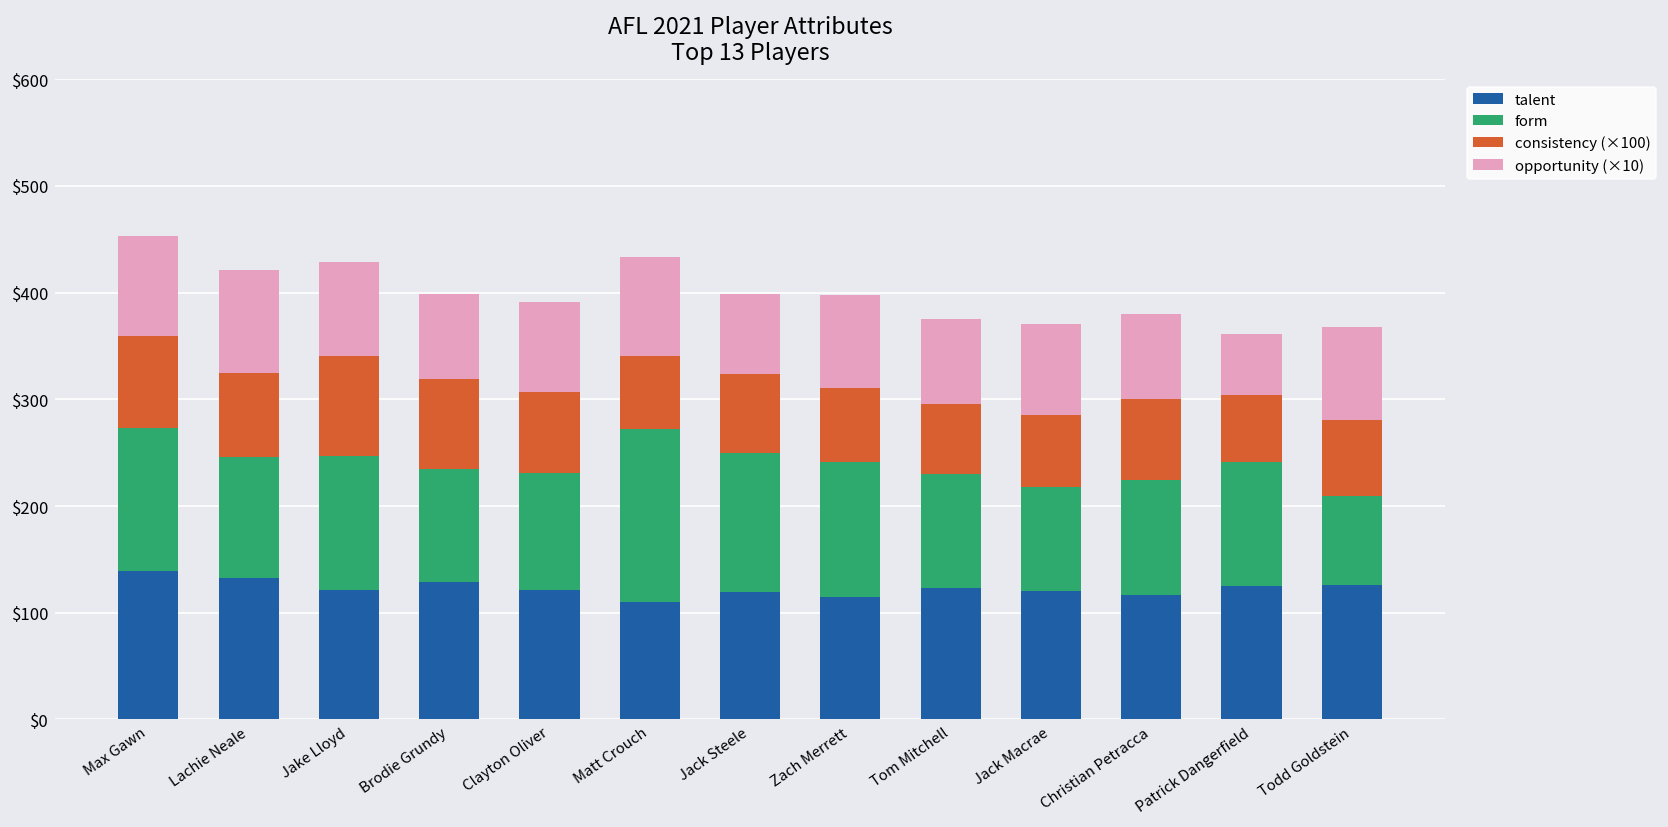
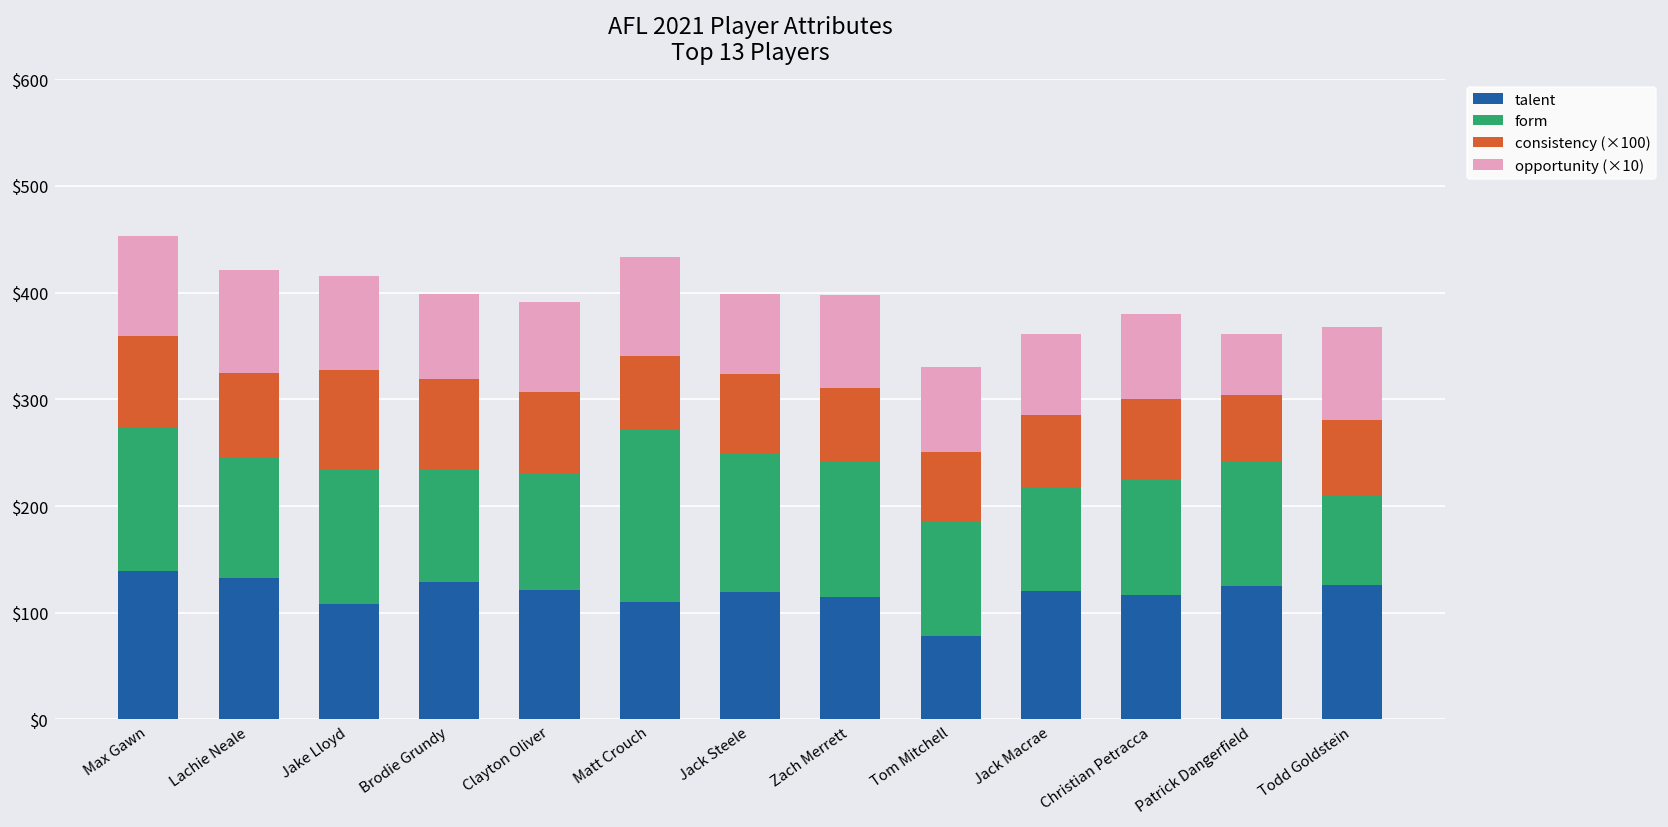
talent, Jake Lloyd: $120 -> $110
talent, Tom Mitchell: $120 -> $80
opportunity (×10), Jack Macrae: $90 -> $80
